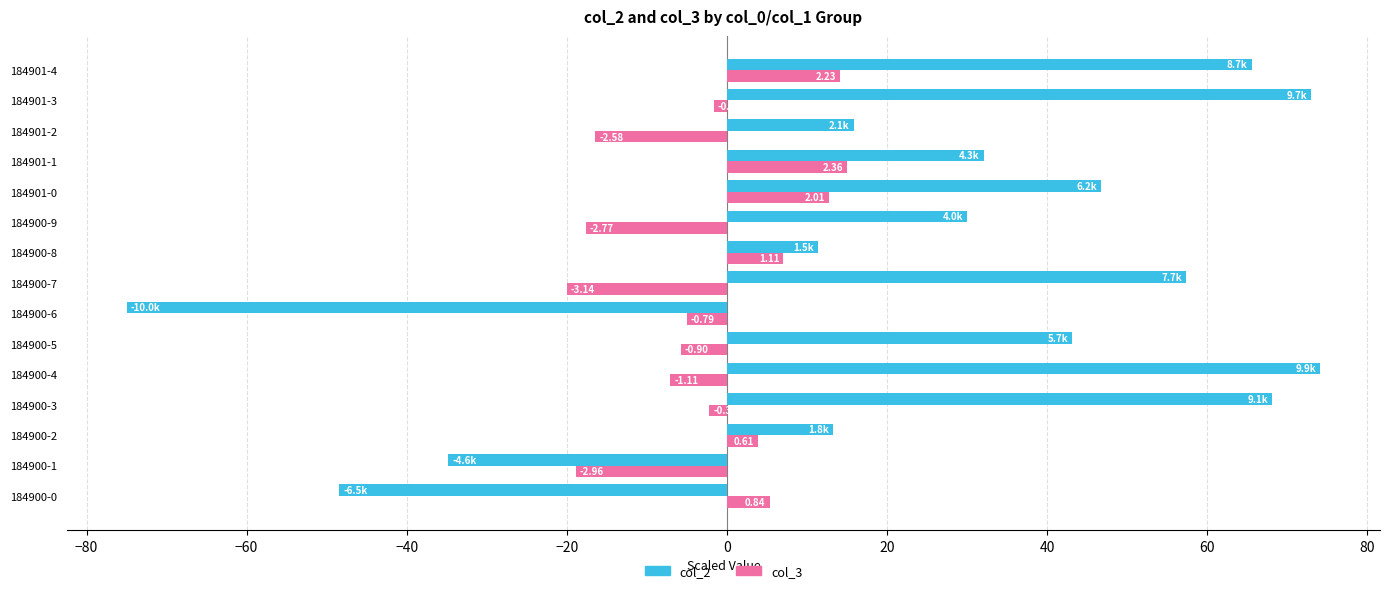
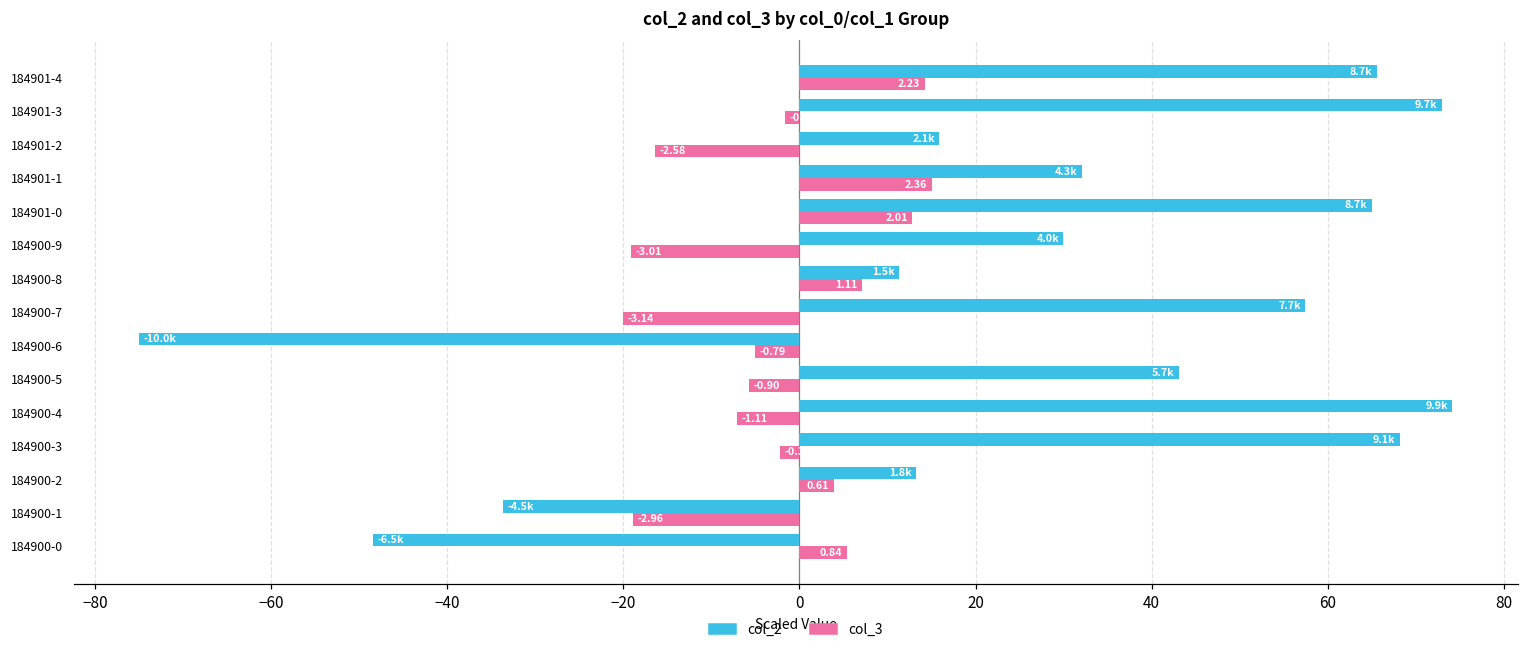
col_2, 184901-0: 6.2k -> 8.7k
col_3, 184900-9: -2.77 -> -3.01
col_2, 184900-1: -4.6k -> -4.5k
